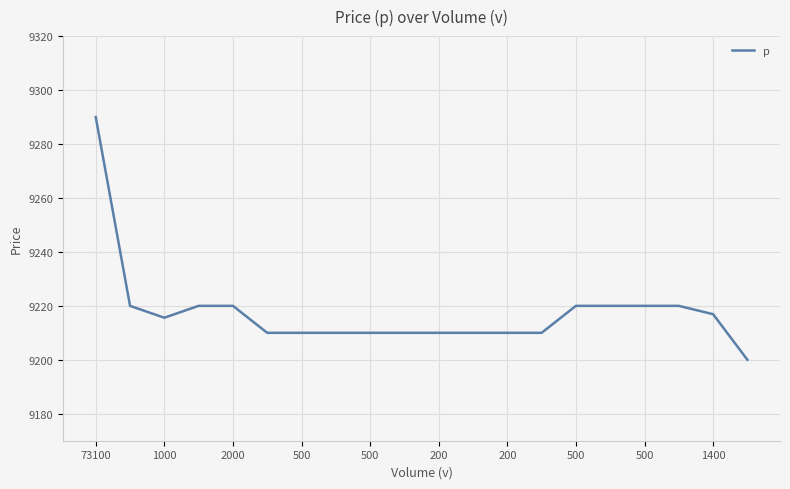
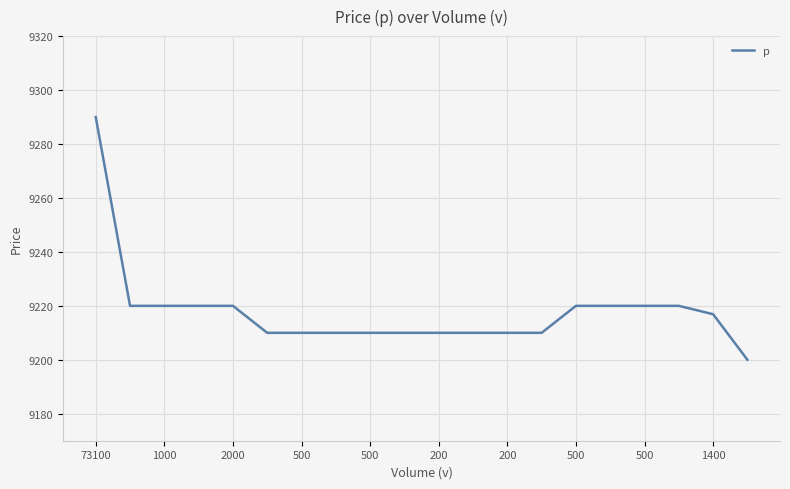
1000: 9216 -> 9220
